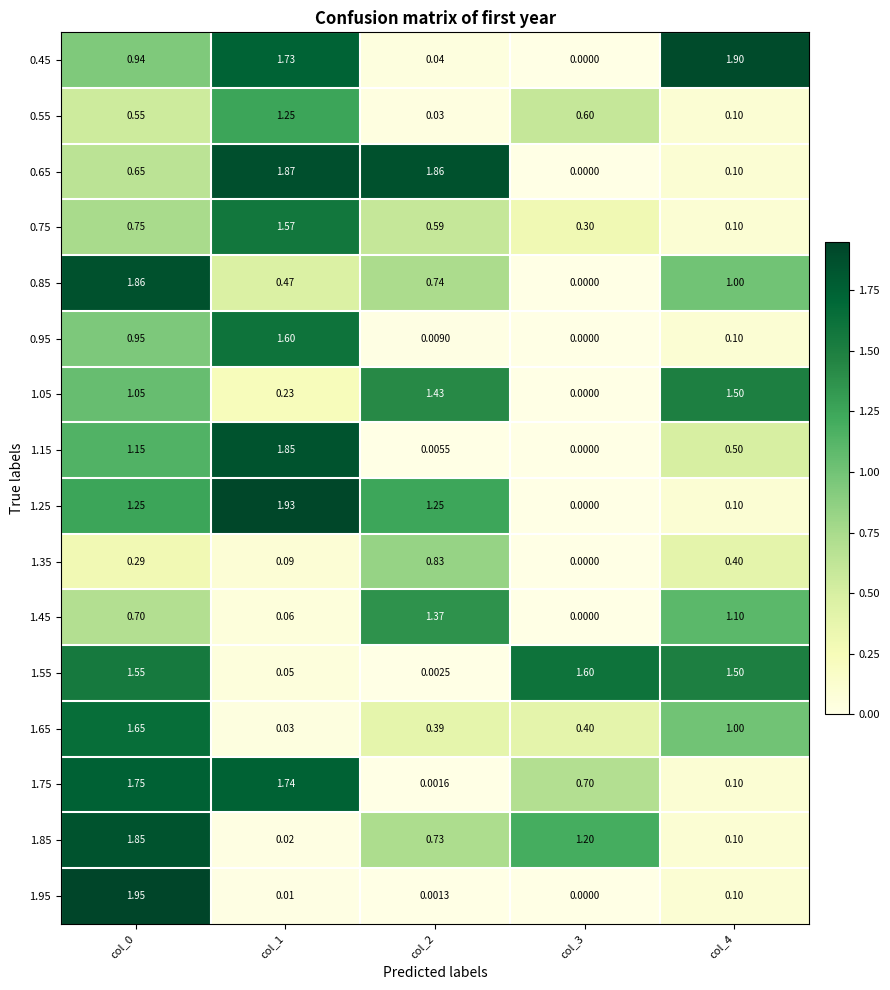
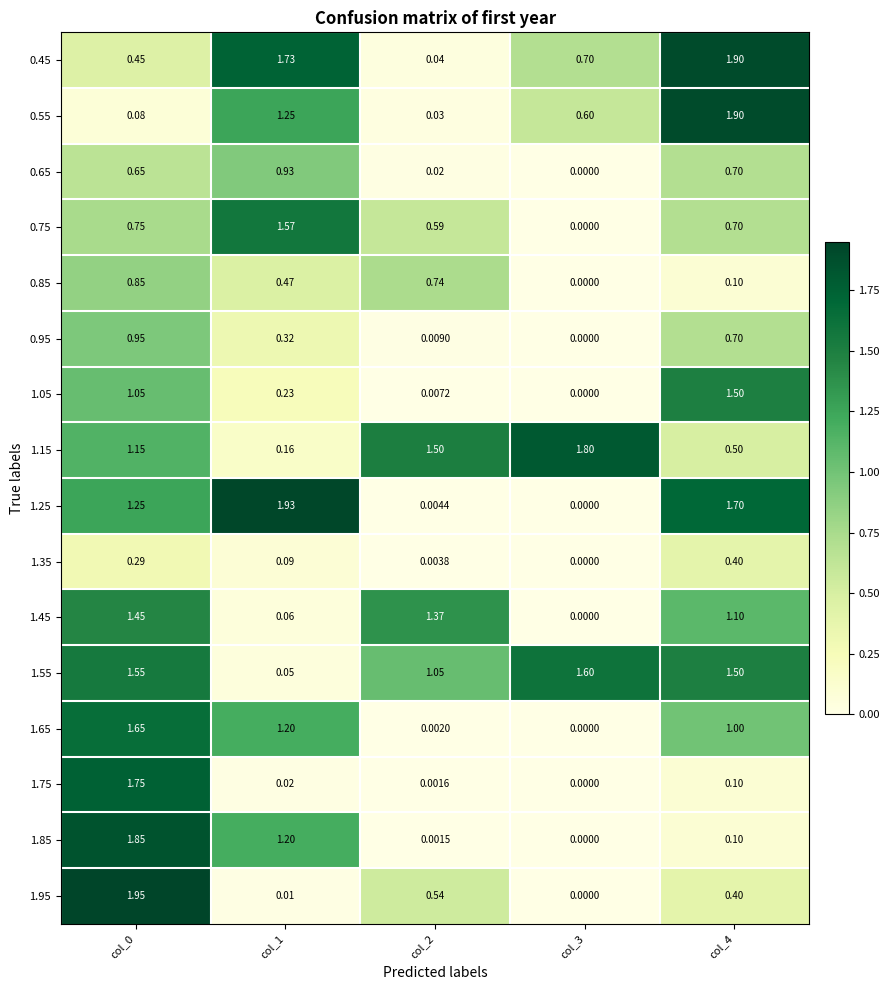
0.45, col_0: 0.94 -> 0.45
0.45, col_3: 0.0000 -> 0.70
0.55, col_0: 0.55 -> 0.08
0.55, col_4: 0.10 -> 1.90
0.65, col_1: 1.87 -> 0.93
0.65, col_2: 1.86 -> 0.02
0.65, col_4: 0.10 -> 0.70
0.75, col_3: 0.30 -> 0.0000
0.75, col_4: 0.10 -> 0.70
0.85, col_0: 1.86 -> 0.85
0.85, col_4: 1.00 -> 0.10
0.95, col_1: 1.60 -> 0.32
0.95, col_4: 0.10 -> 0.70
1.05, col_2: 1.43 -> 0.0072
1.15, col_1: 1.85 -> 0.16
1.15, col_2: 0.0055 -> 1.50
1.15, col_3: 0.0000 -> 1.80
1.25, col_2: 1.25 -> 0.0044
1.25, col_4: 0.10 -> 1.70
1.35, col_2: 0.83 -> 0.0038
1.45, col_0: 0.70 -> 1.45
1.55, col_2: 0.0025 -> 1.05
1.65, col_1: 0.03 -> 1.20
1.65, col_2: 0.39 -> 0.0020
1.65, col_3: 0.40 -> 0.0000
1.75, col_1: 1.74 -> 0.02
1.75, col_3: 0.70 -> 0.0000
1.85, col_1: 0.02 -> 1.20
1.85, col_2: 0.73 -> 0.0015
1.85, col_3: 1.20 -> 0.0000
1.95, col_2: 0.0013 -> 0.54
1.95, col_4: 0.10 -> 0.40
